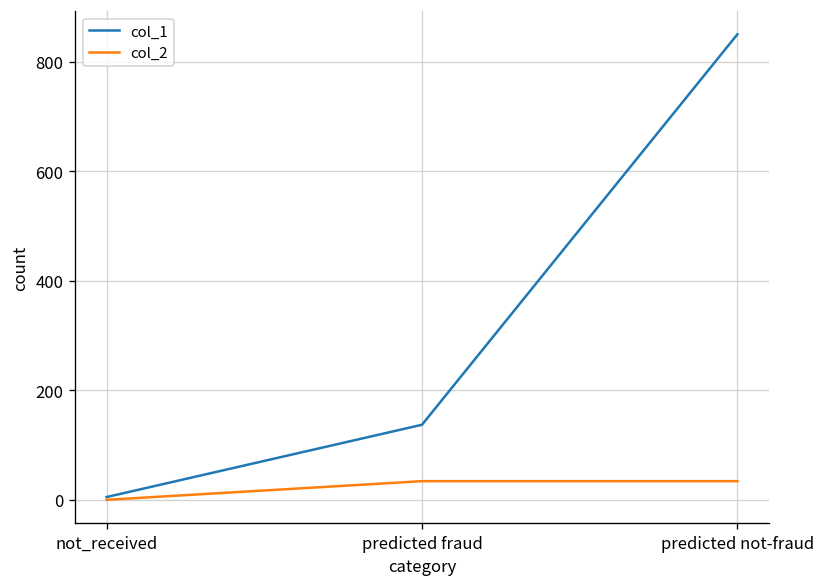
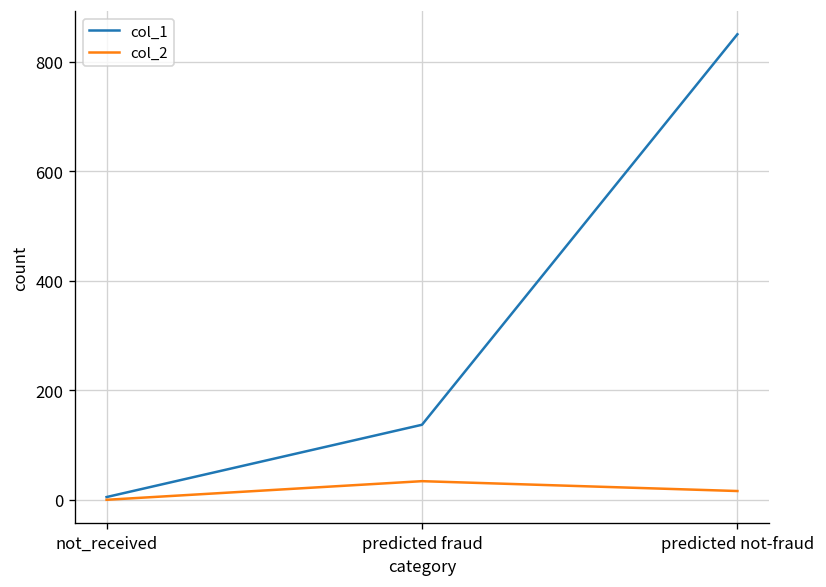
col_2, predicted not-fraud: 30 -> 20
